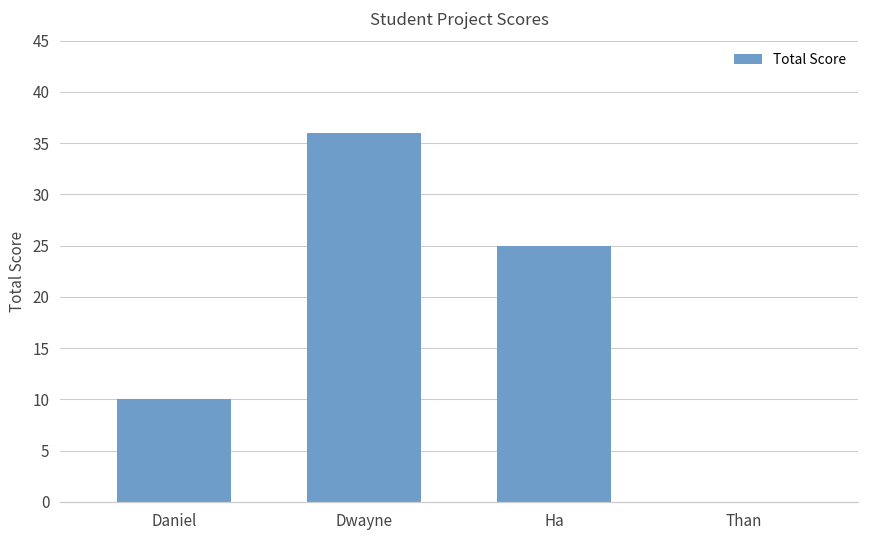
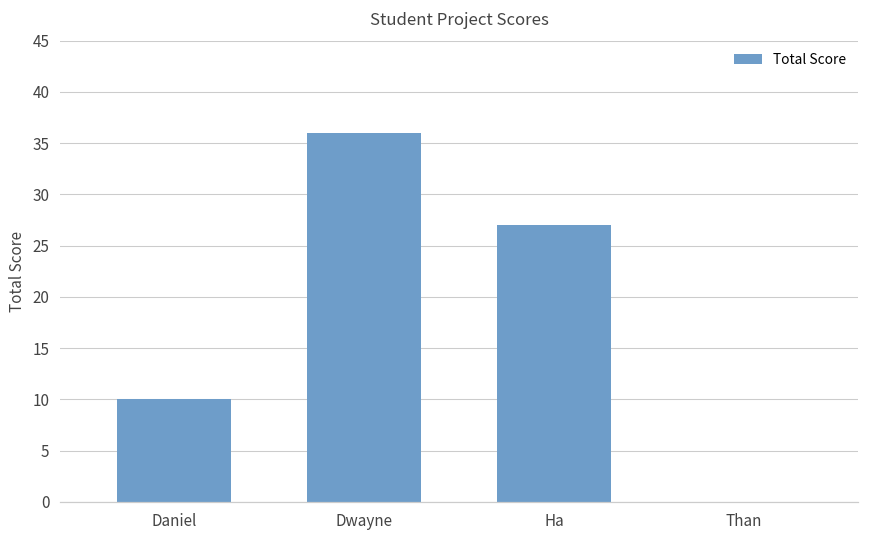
Ha: 25 -> 27
